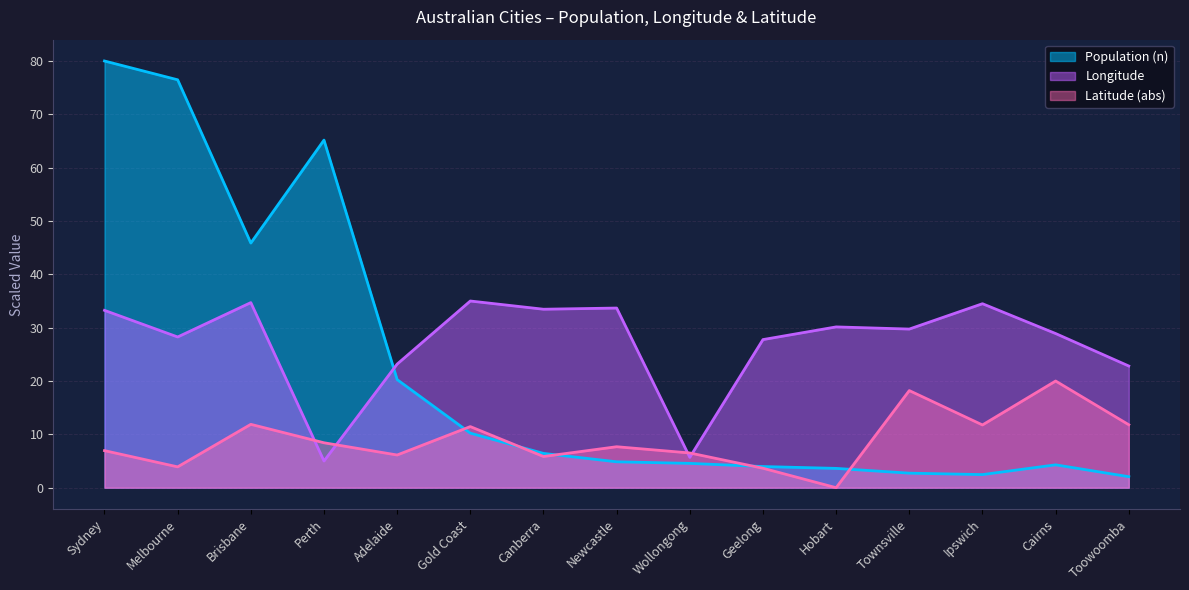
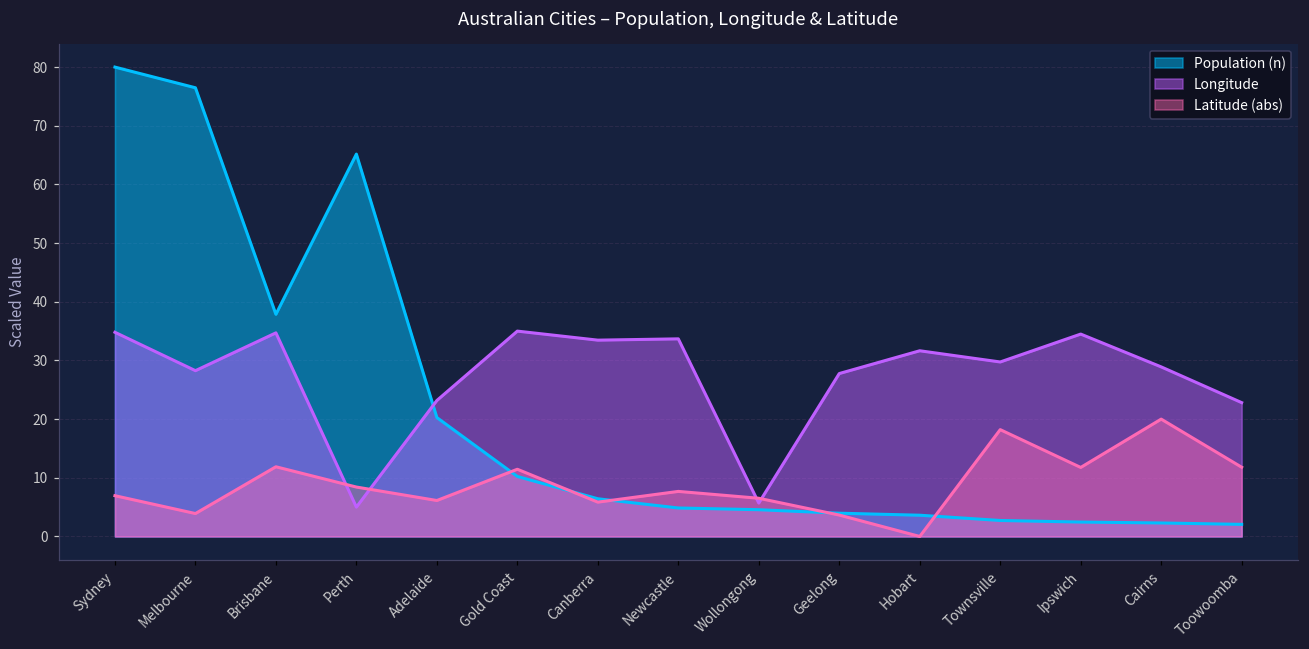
Longitude, Sydney: 33 -> 35
Population (n), Brisbane: 46 -> 38
Longitude, Hobart: 30 -> 32
Population (n), Cairns: 4 -> 2
